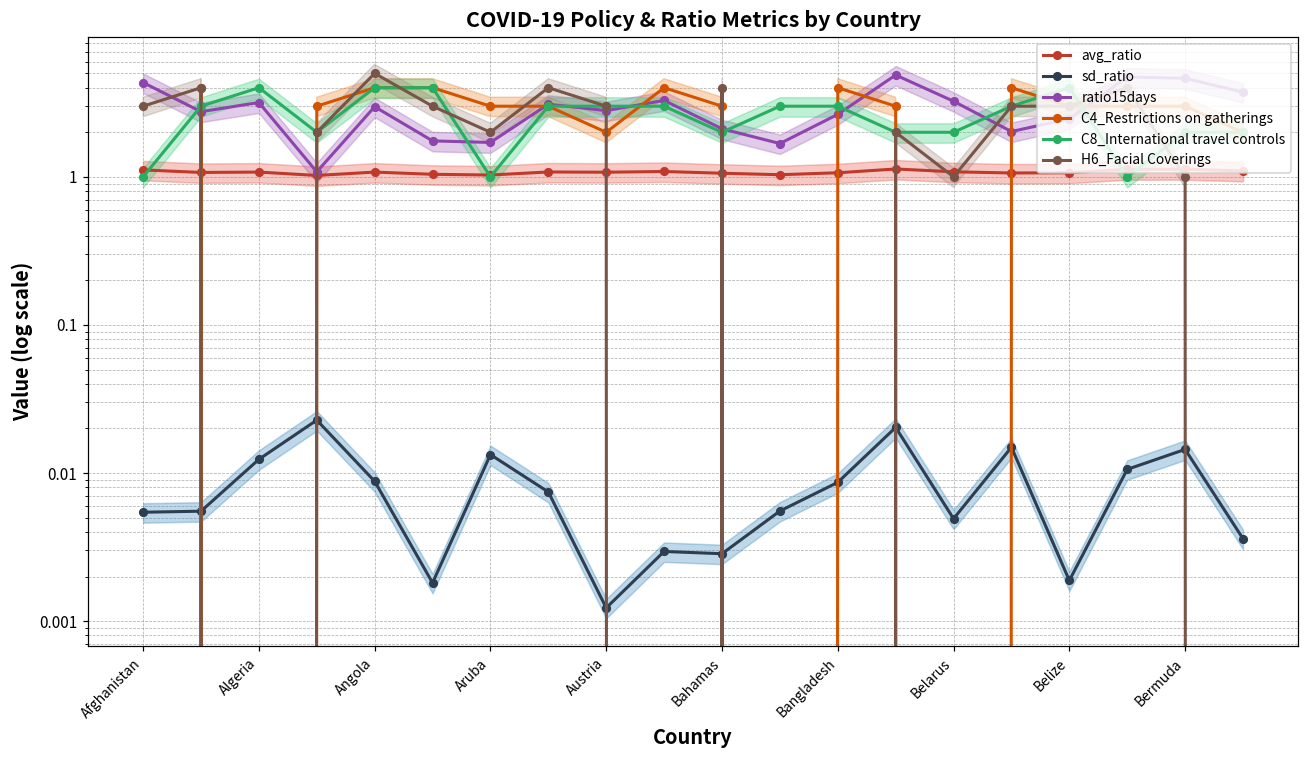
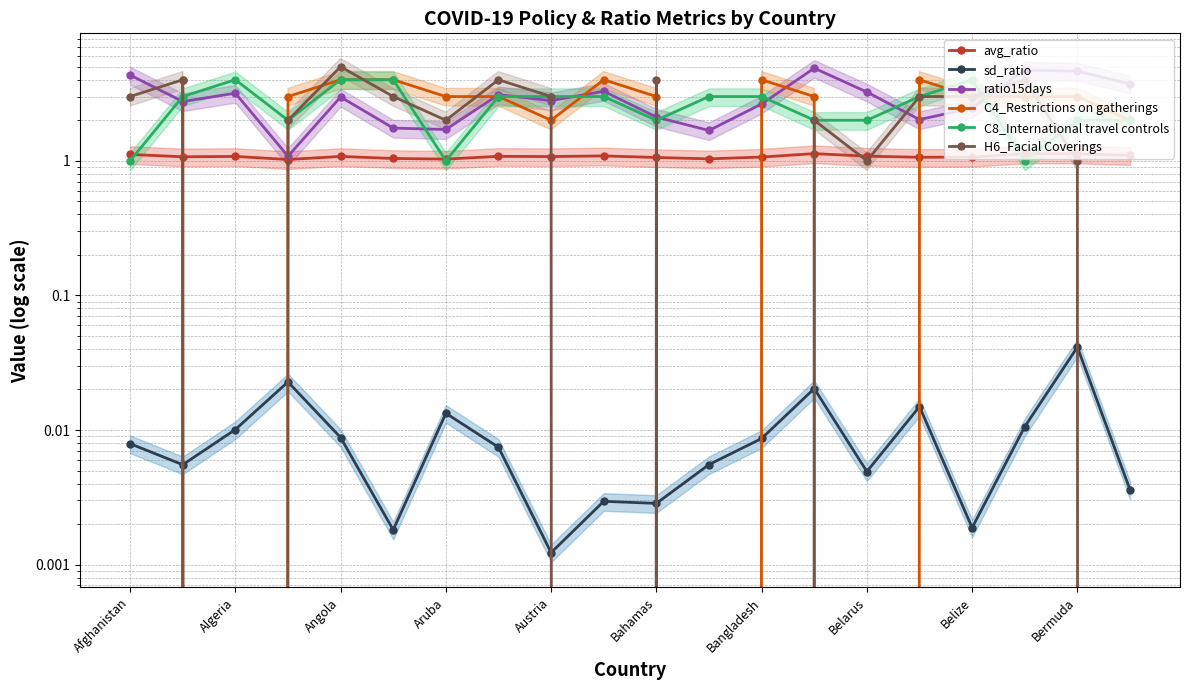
sd_ratio, Afghanistan: 0.0054 -> 0.008
sd_ratio, Algeria: 0.012 -> 0.010
sd_ratio, Bermuda: 0.014 -> 0.041
